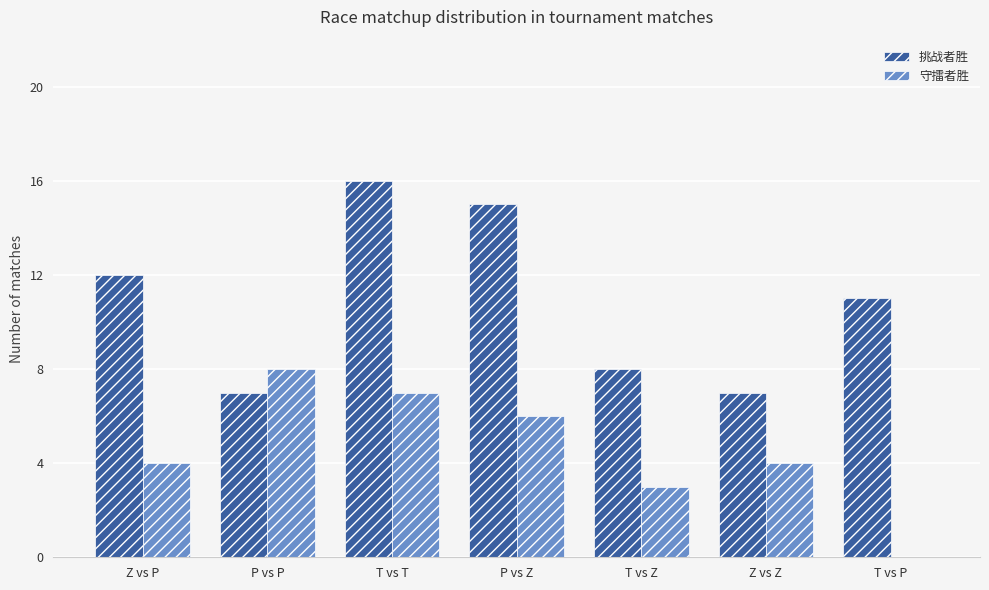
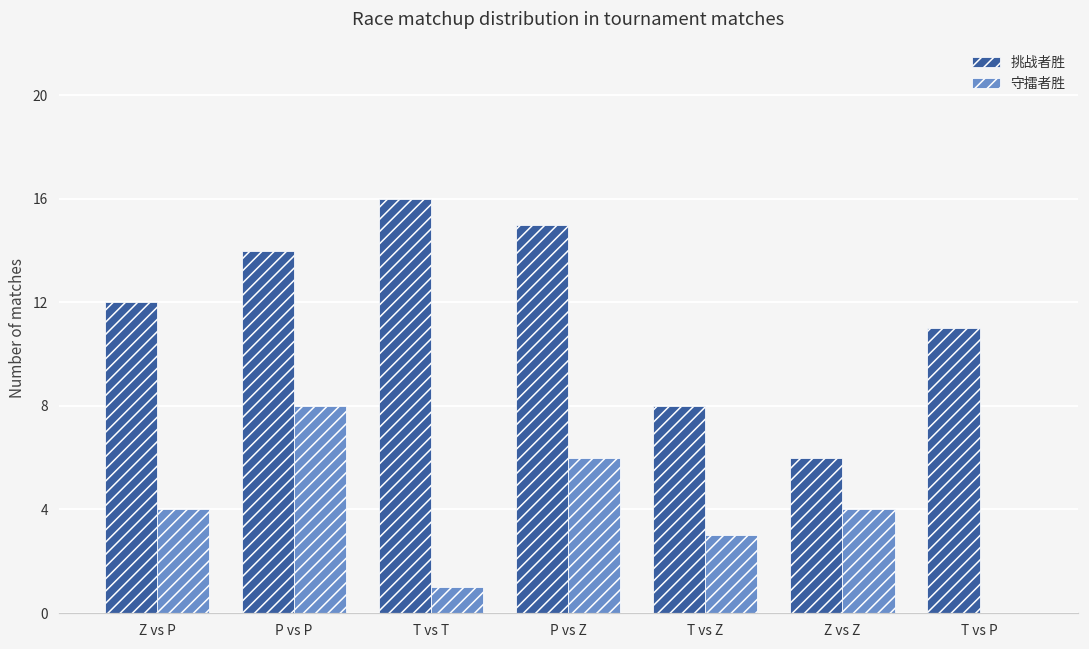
挑战者胜, P vs P: 7 -> 14
守擂者胜, T vs T: 7 -> 1
挑战者胜, Z vs Z: 7 -> 6
